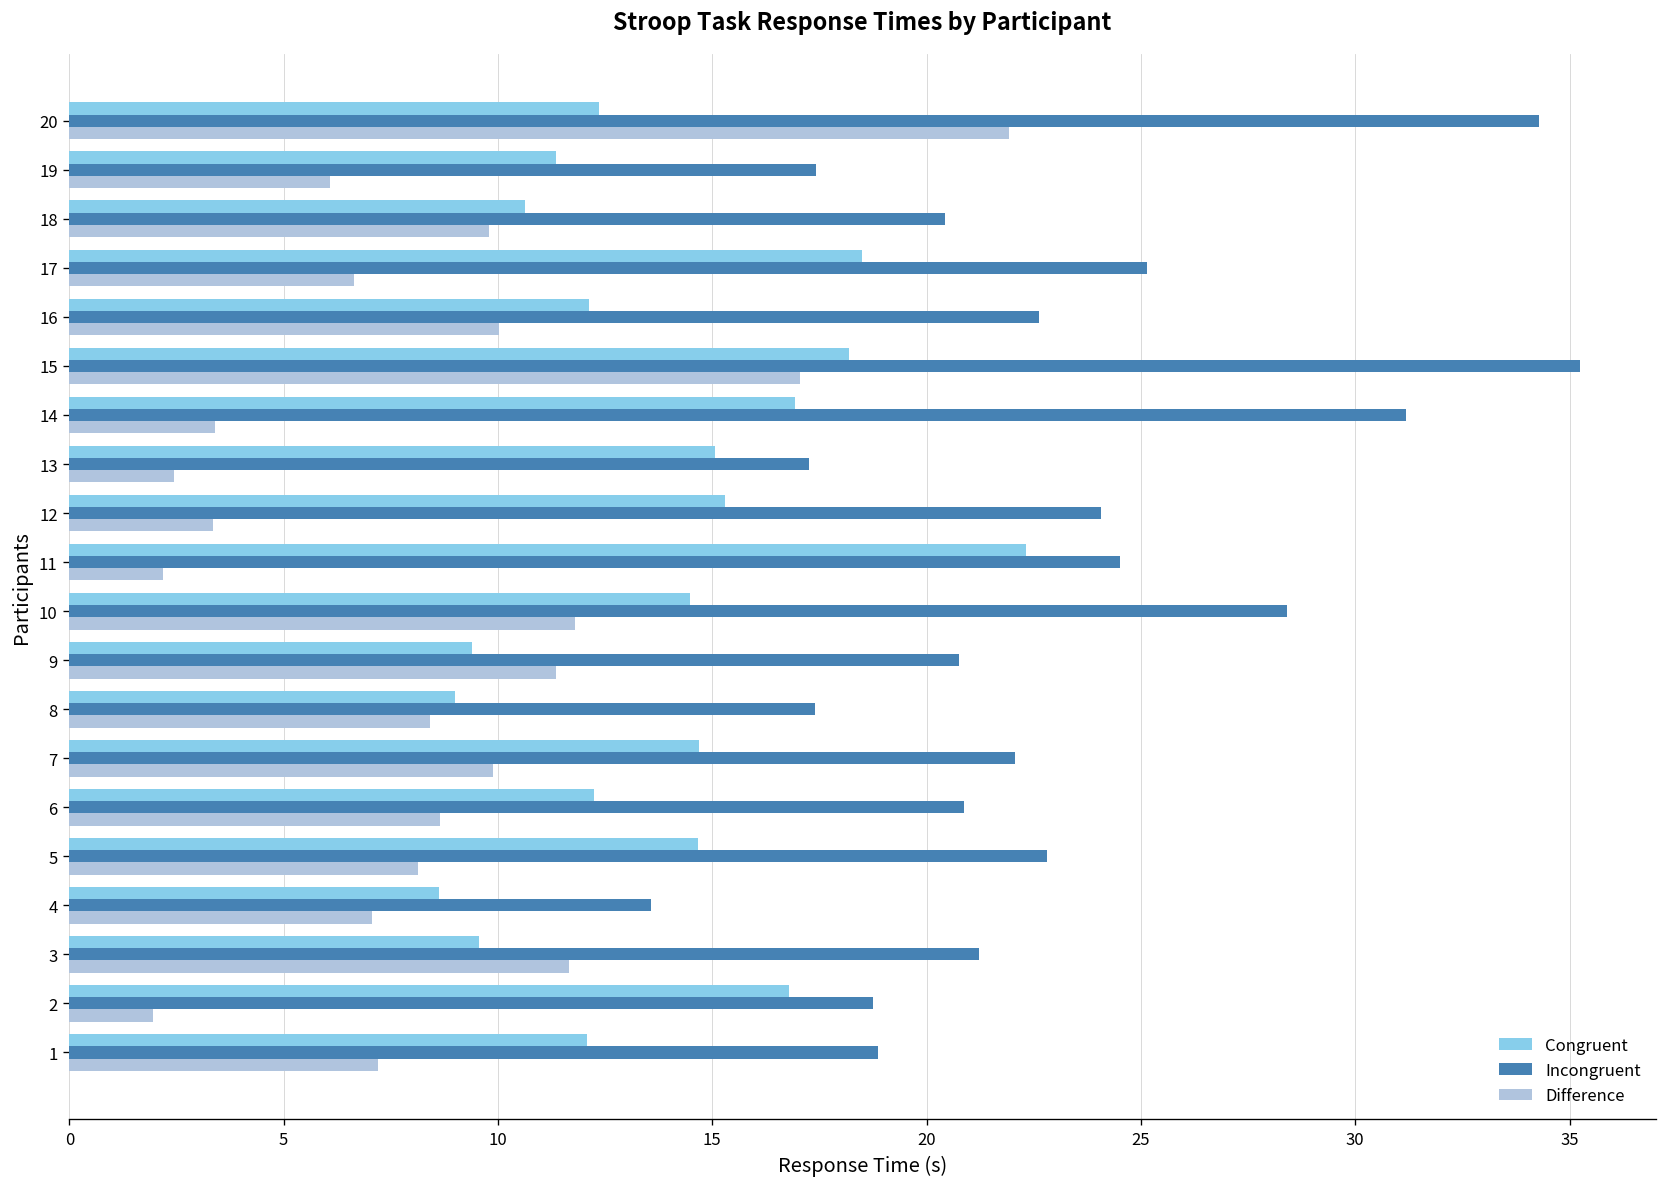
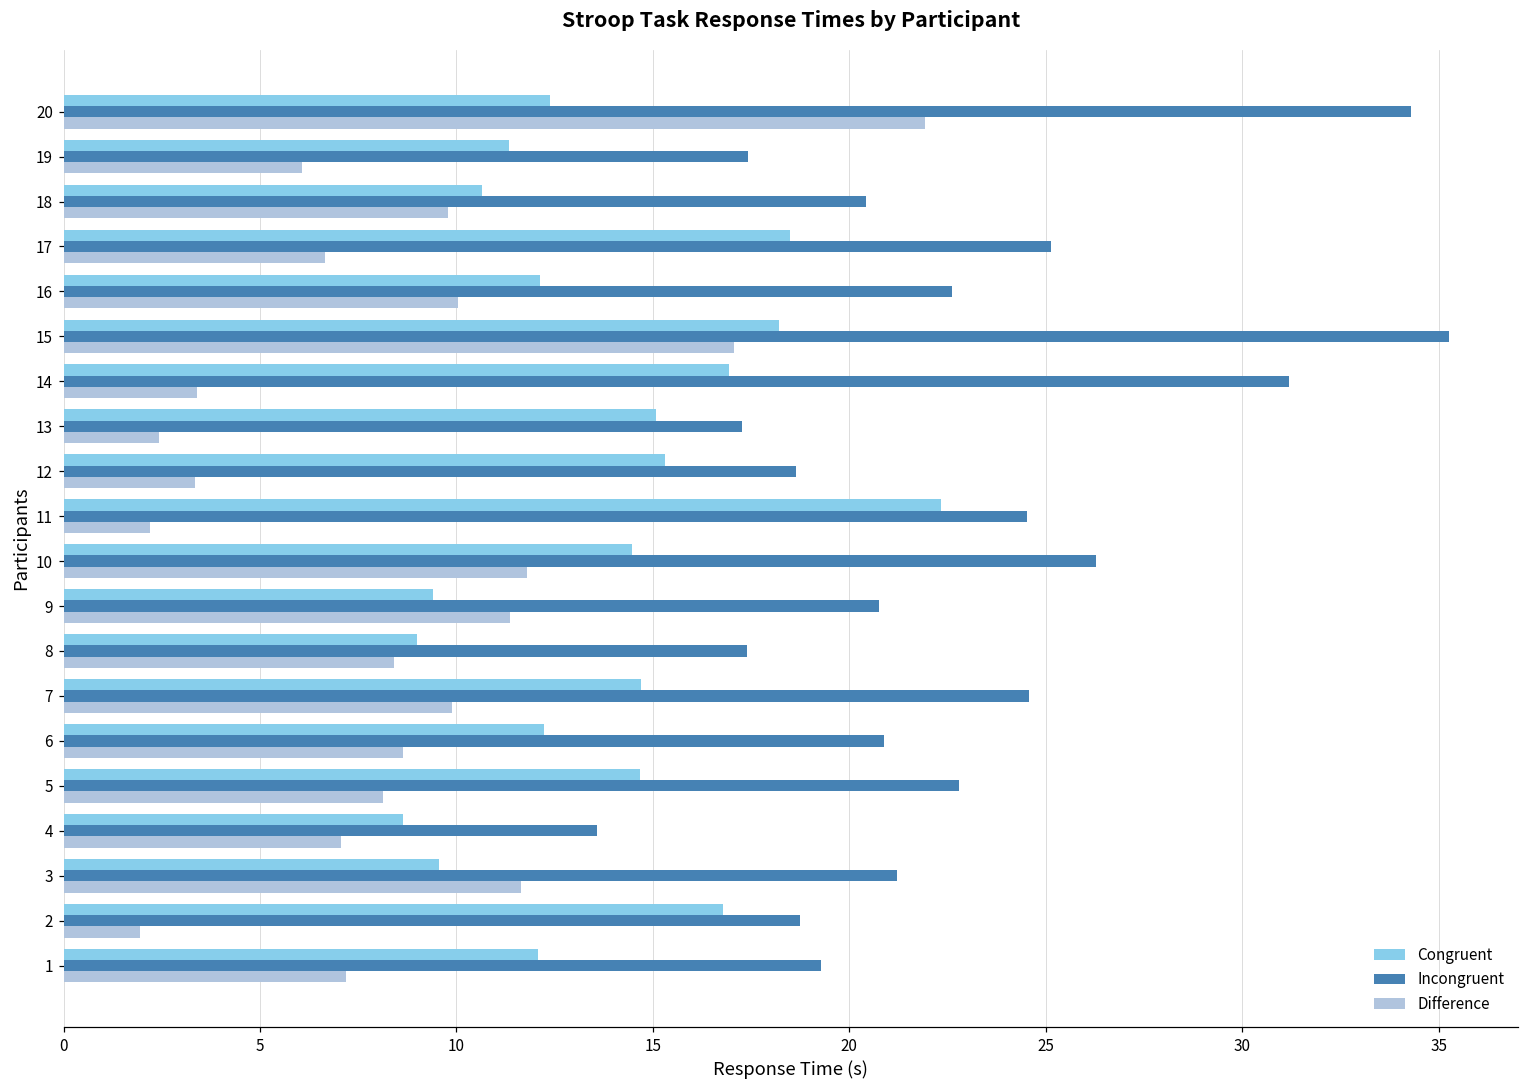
Incongruent, 12: 24.1 -> 18.6
Incongruent, 10: 28.4 -> 26.3
Incongruent, 7: 22.1 -> 24.6
Incongruent, 1: 18.9 -> 19.3
